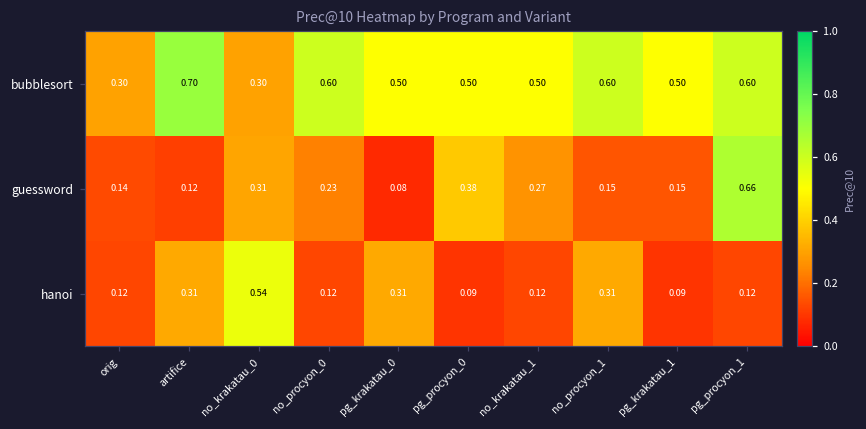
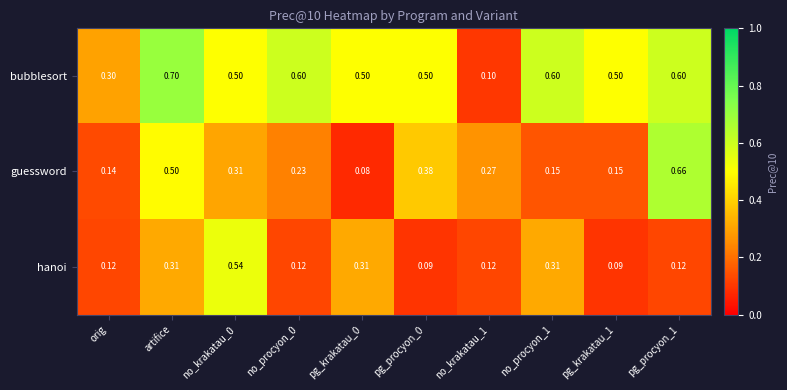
bubblesort, no_krakatau_0: 0.30 -> 0.50
bubblesort, no_krakatau_1: 0.50 -> 0.10
guessword, artifice: 0.12 -> 0.50
